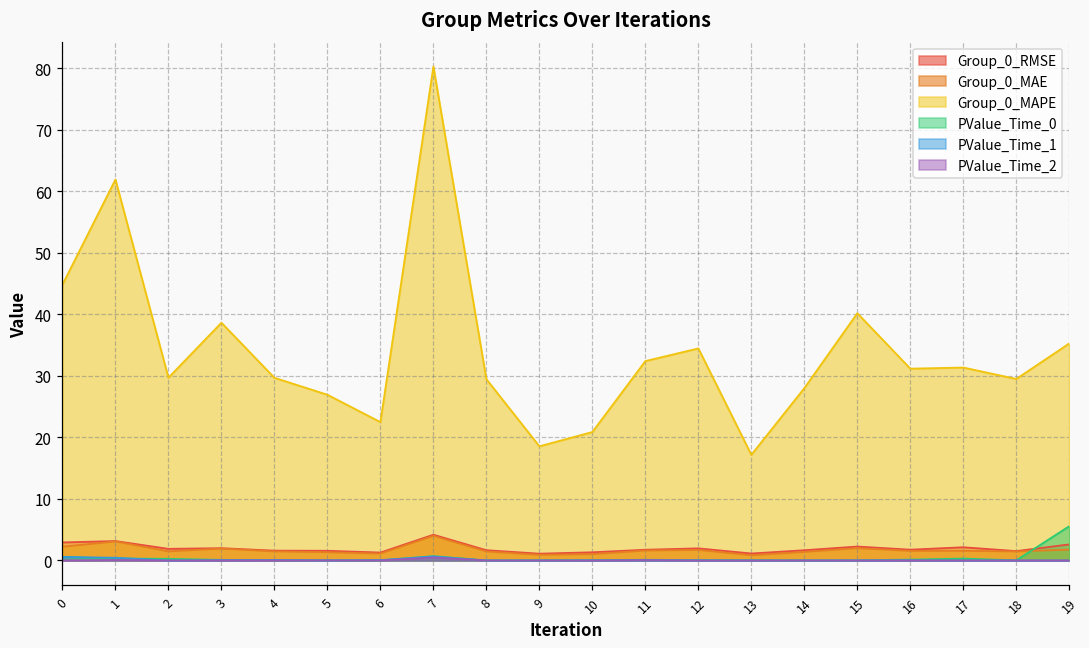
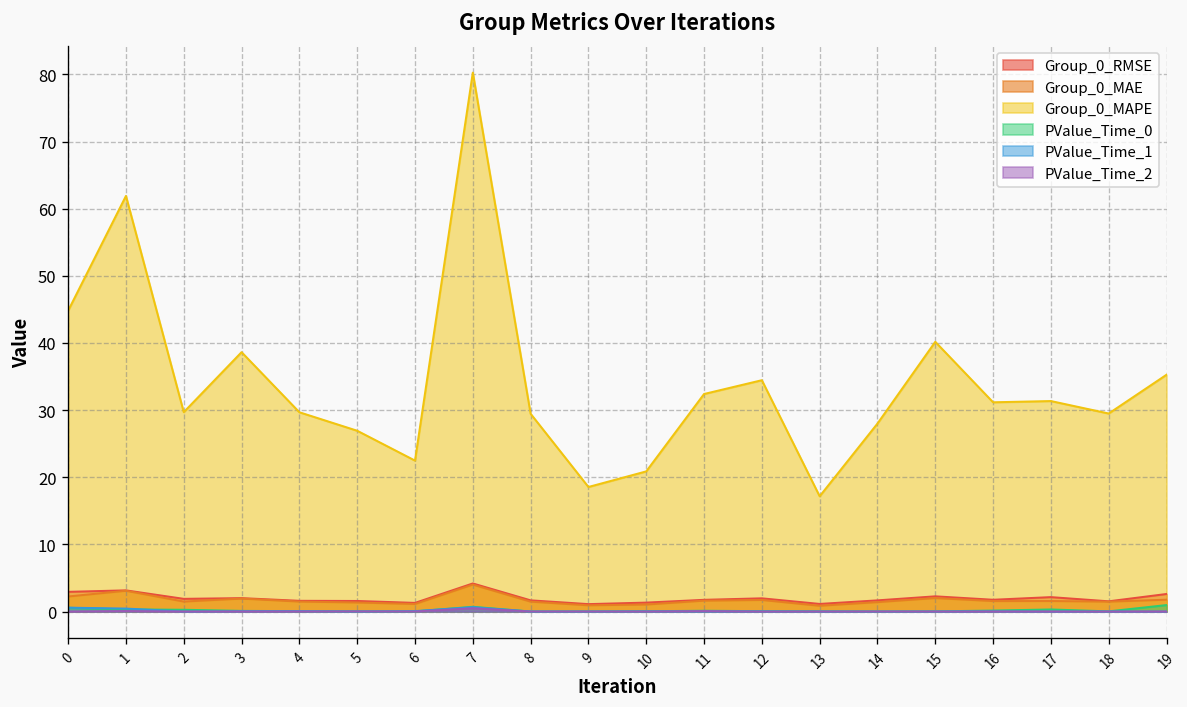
PValue_Time_0, 19: 6 -> 1
